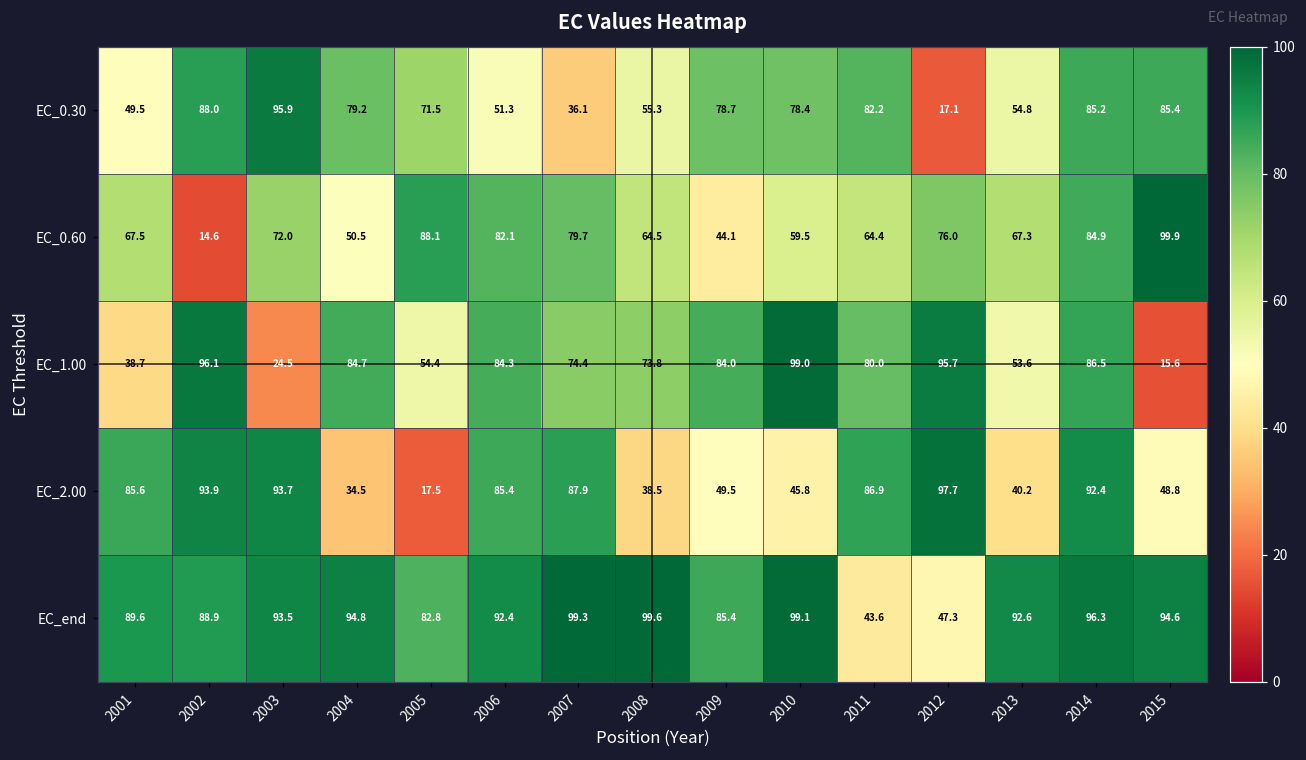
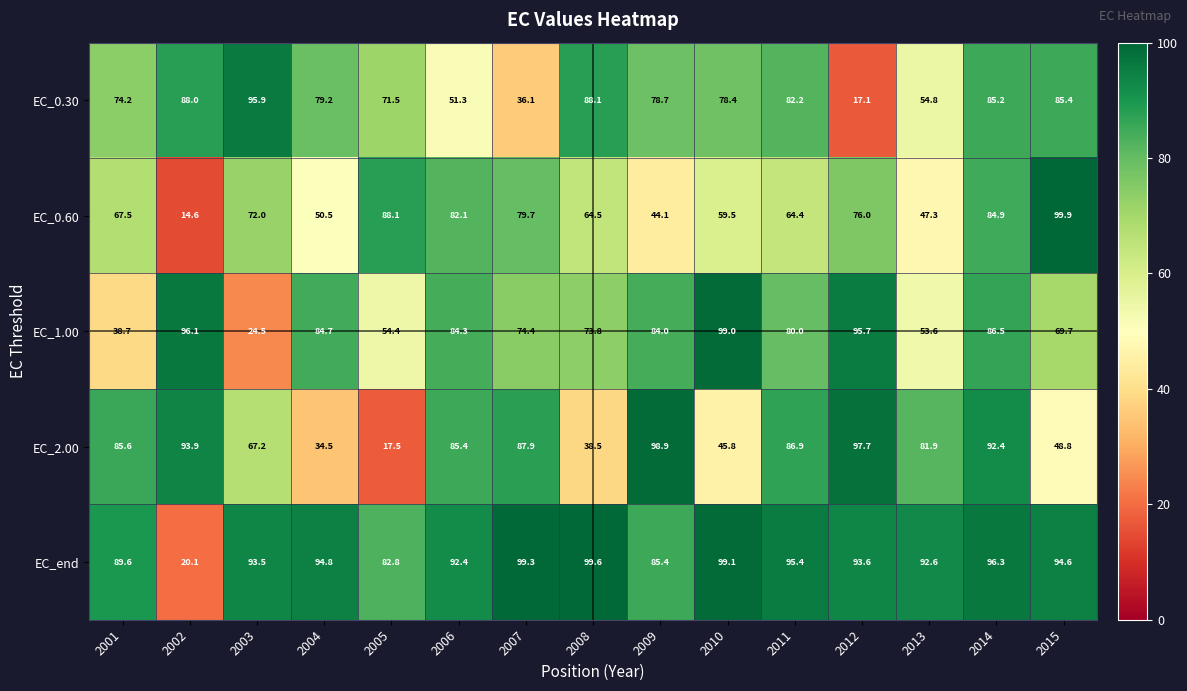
EC_0.30, 2001: 49.5 -> 74.2
EC_0.30, 2008: 55.3 -> 88.1
EC_0.60, 2013: 67.3 -> 47.3
EC_1.00, 2015: 15.6 -> 69.7
EC_2.00, 2003: 93.7 -> 67.2
EC_2.00, 2009: 49.5 -> 98.9
EC_2.00, 2013: 40.2 -> 81.9
EC_end, 2002: 88.9 -> 20.1
EC_end, 2011: 43.6 -> 95.4
EC_end, 2012: 47.3 -> 93.6
